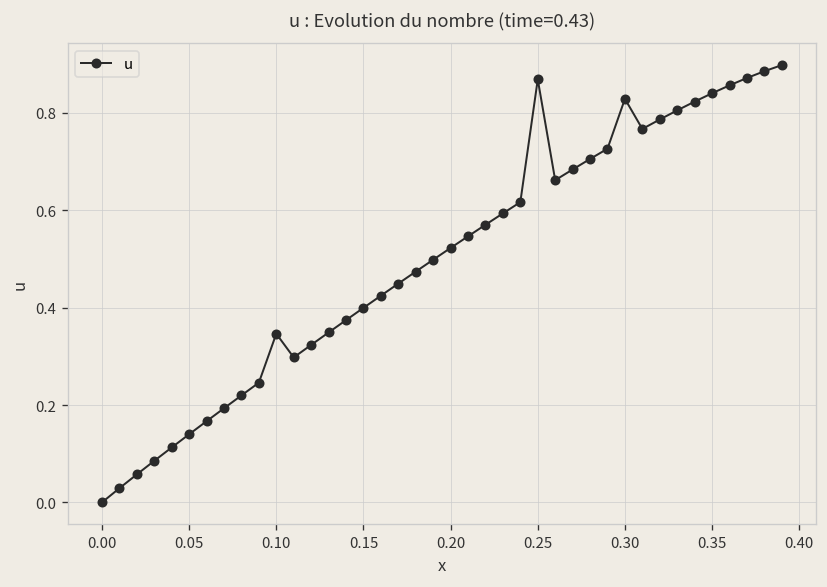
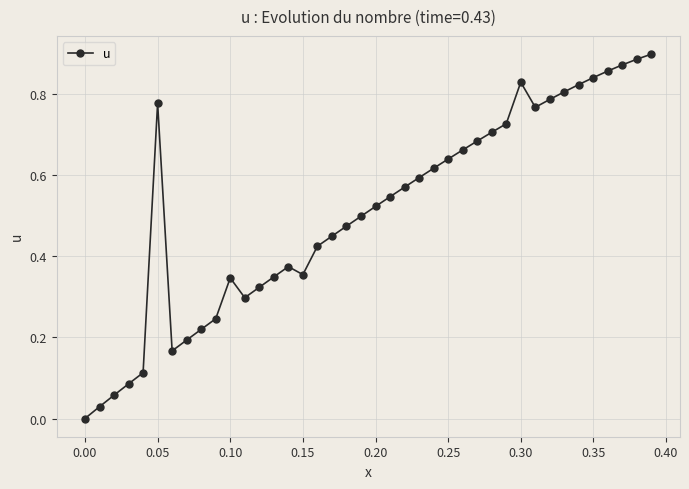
0.05: 0.14 -> 0.78
0.15: 0.40 -> 0.35
0.25: 0.87 -> 0.64
